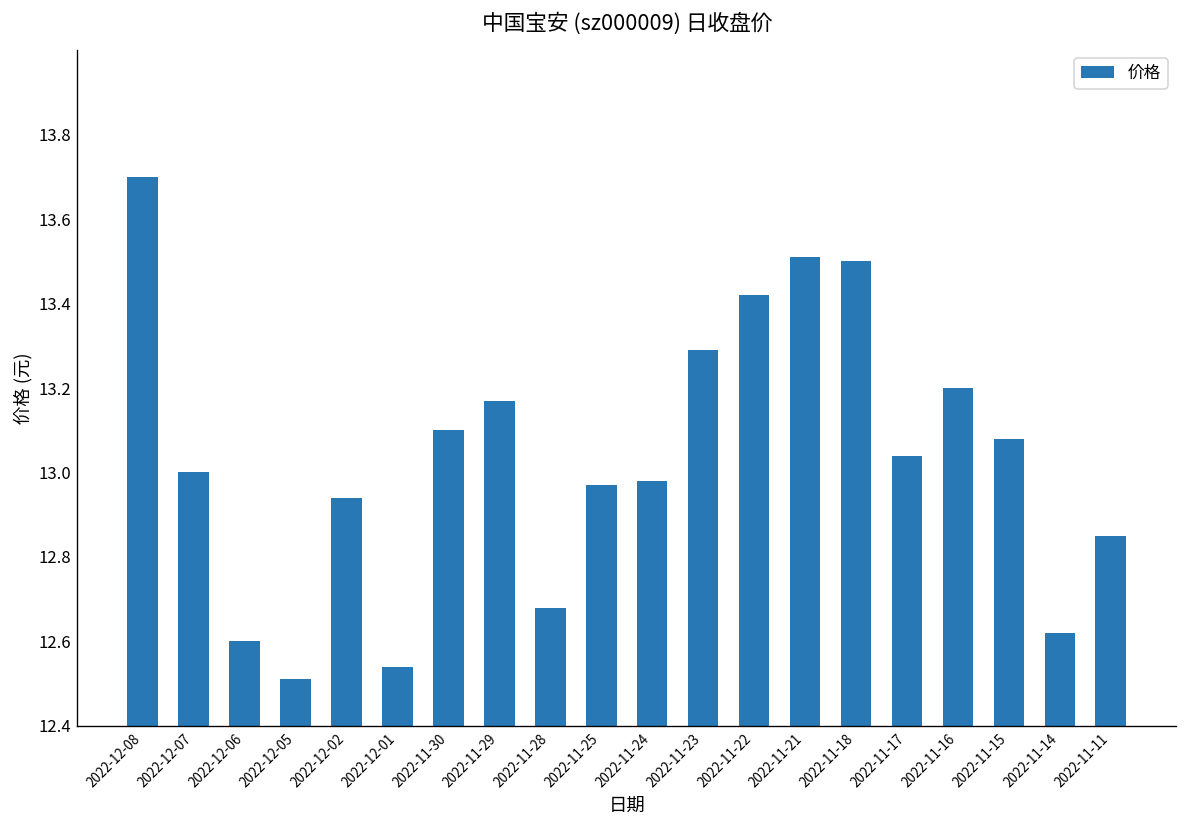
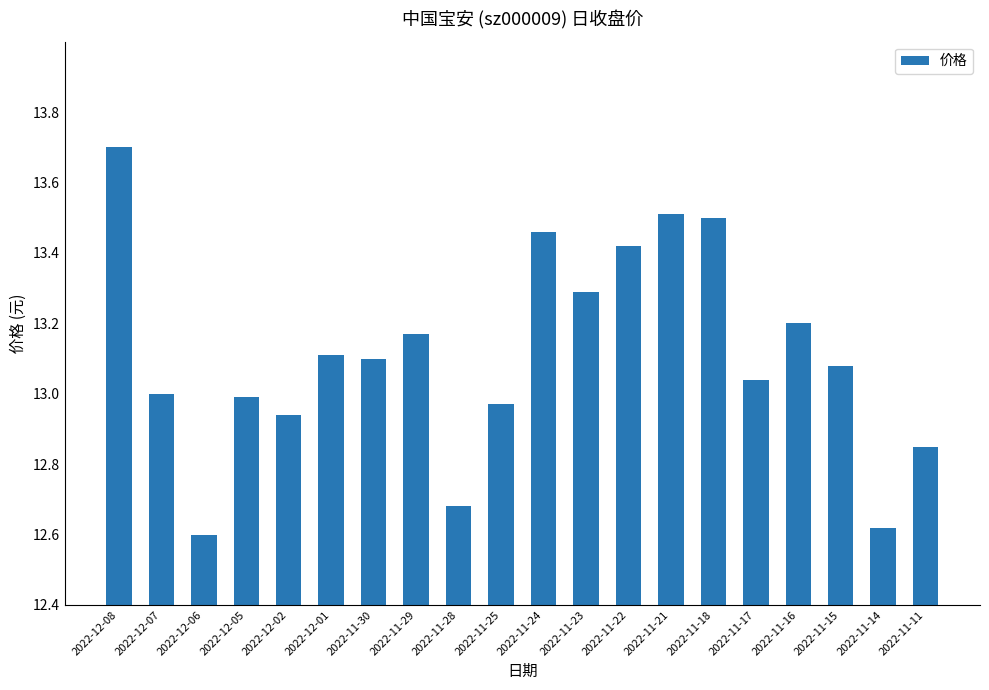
2022-12-05: 12.51 -> 12.99
2022-12-01: 12.54 -> 13.11
2022-11-24: 12.98 -> 13.46
